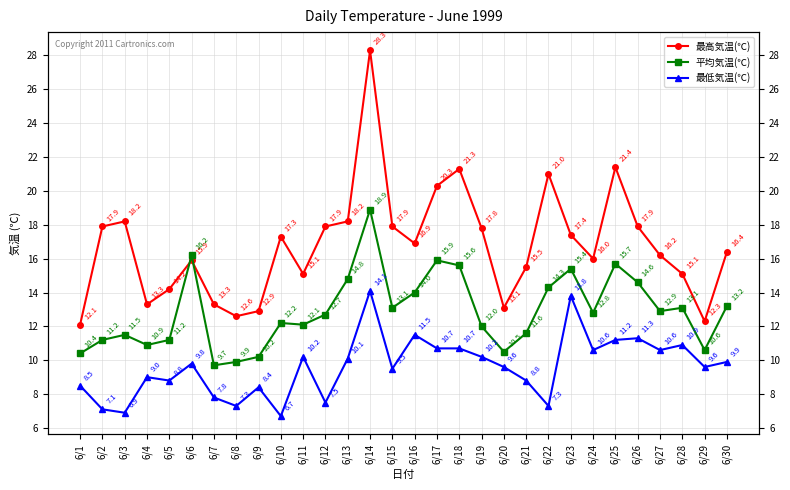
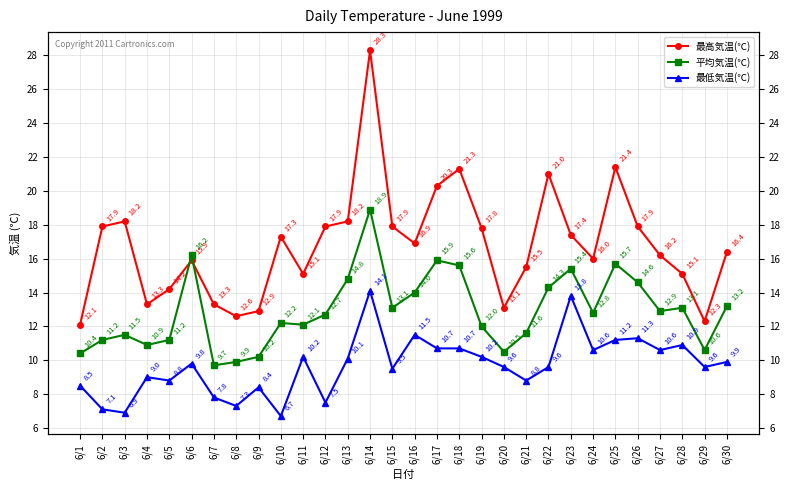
最低気温(℃), 6/22: 7.3 -> 9.6
